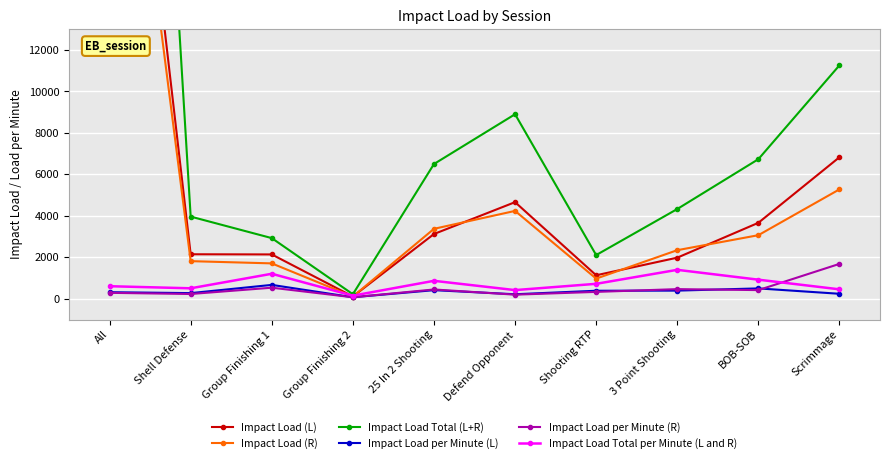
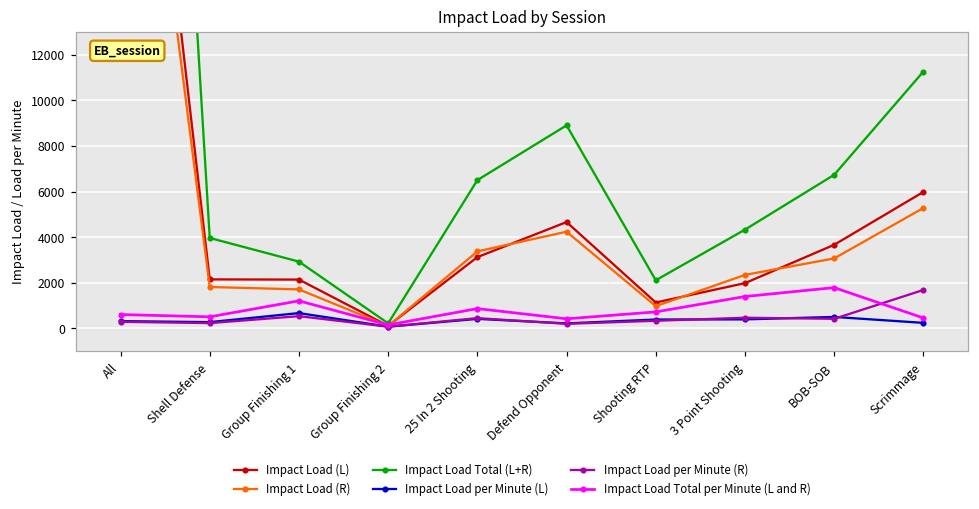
Impact Load Total per Minute (L and R), BOB-SOB: 900 -> 1800
Impact Load (L), Scrimmage: 6800 -> 6000
